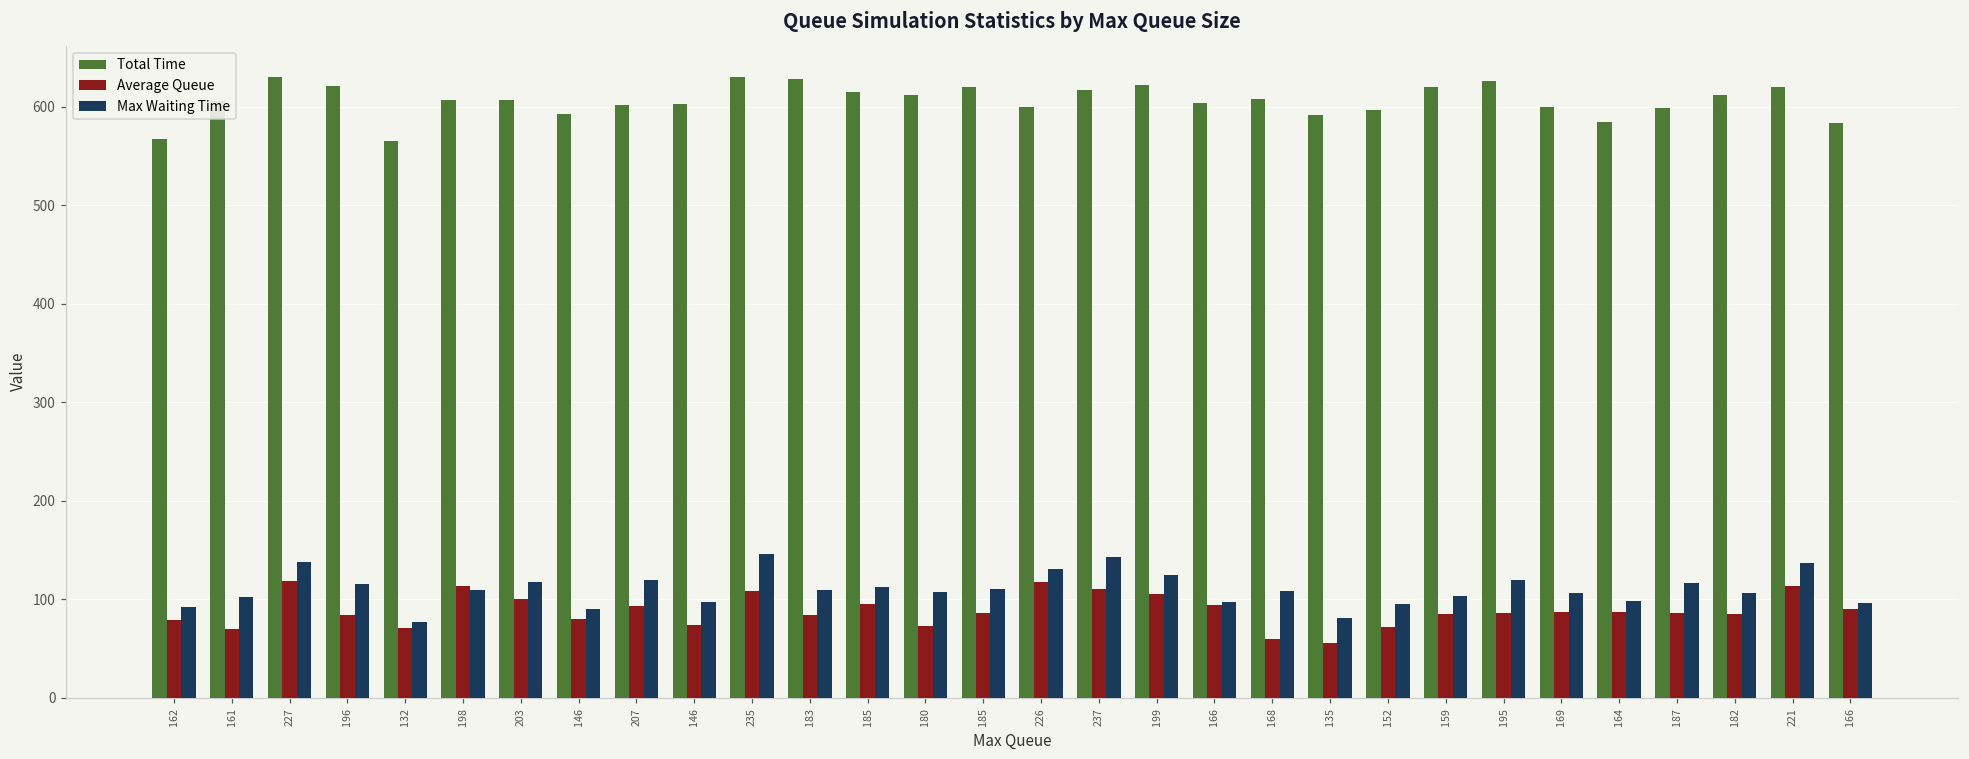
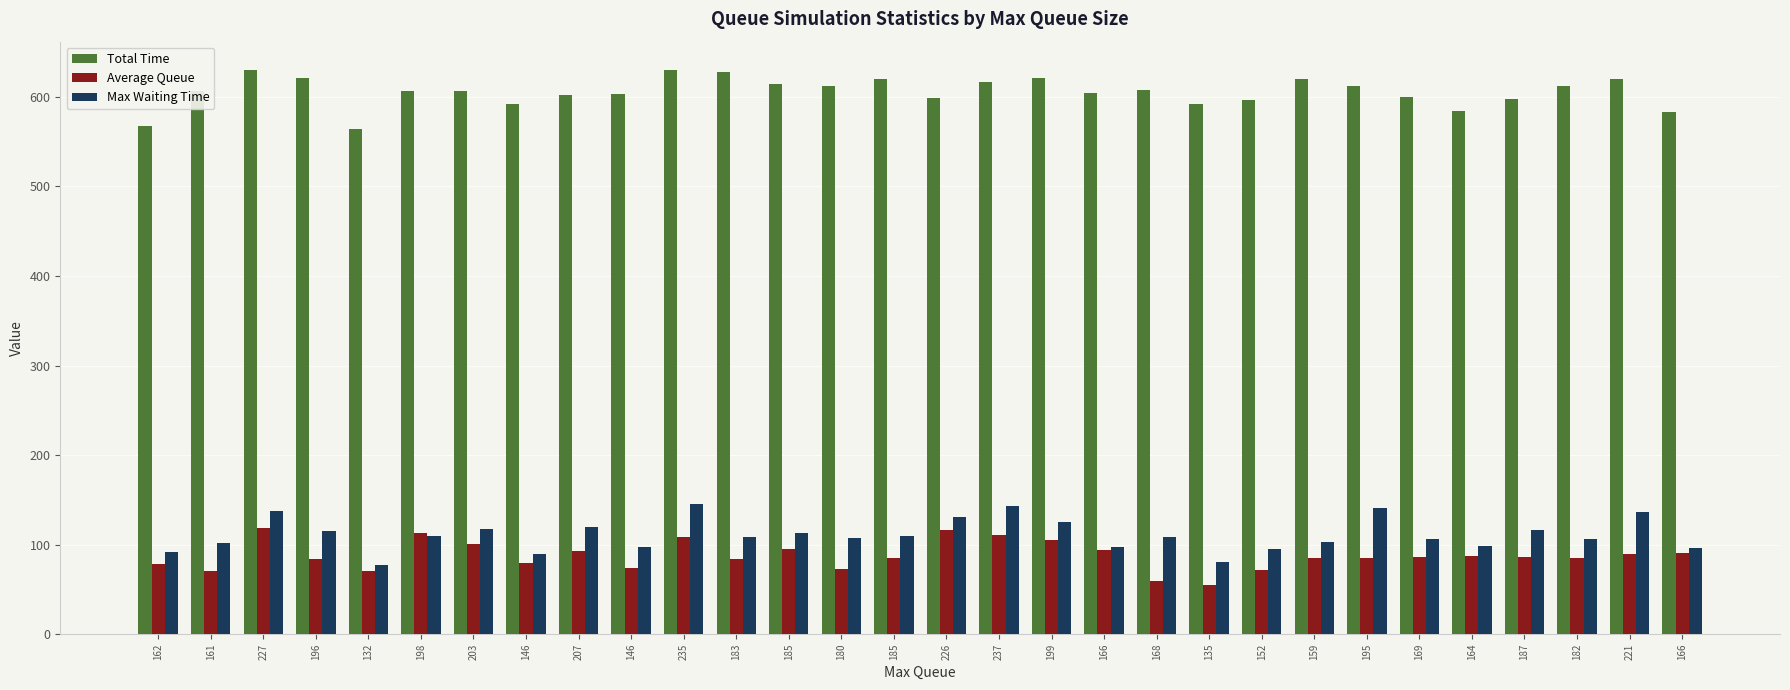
Total Time, 195: 630 -> 610
Max Waiting Time, 195: 120 -> 140
Average Queue, 221: 110 -> 90
